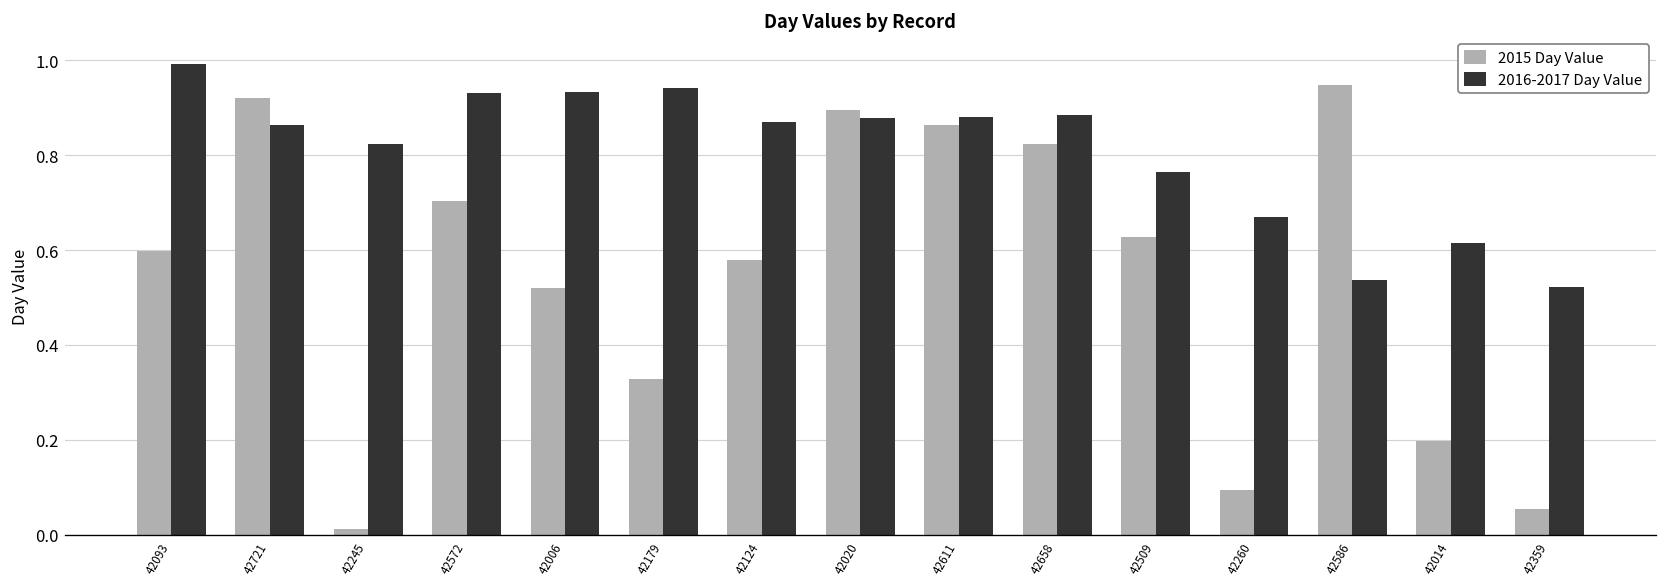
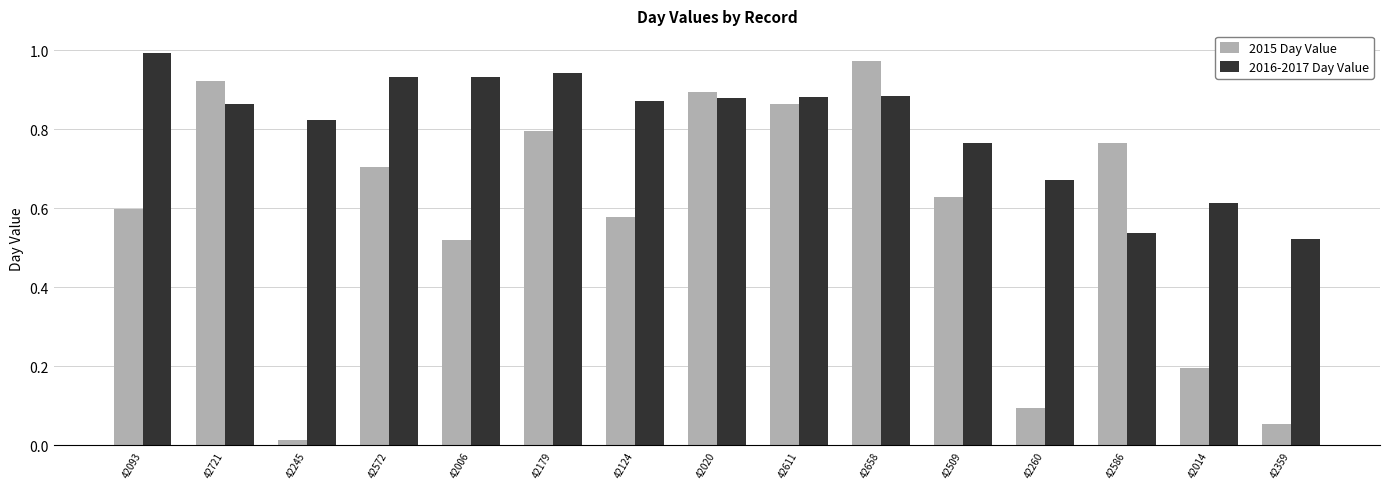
2015 Day Value, 42179: 0.33 -> 0.80
2015 Day Value, 42658: 0.82 -> 0.97
2015 Day Value, 42586: 0.95 -> 0.76
